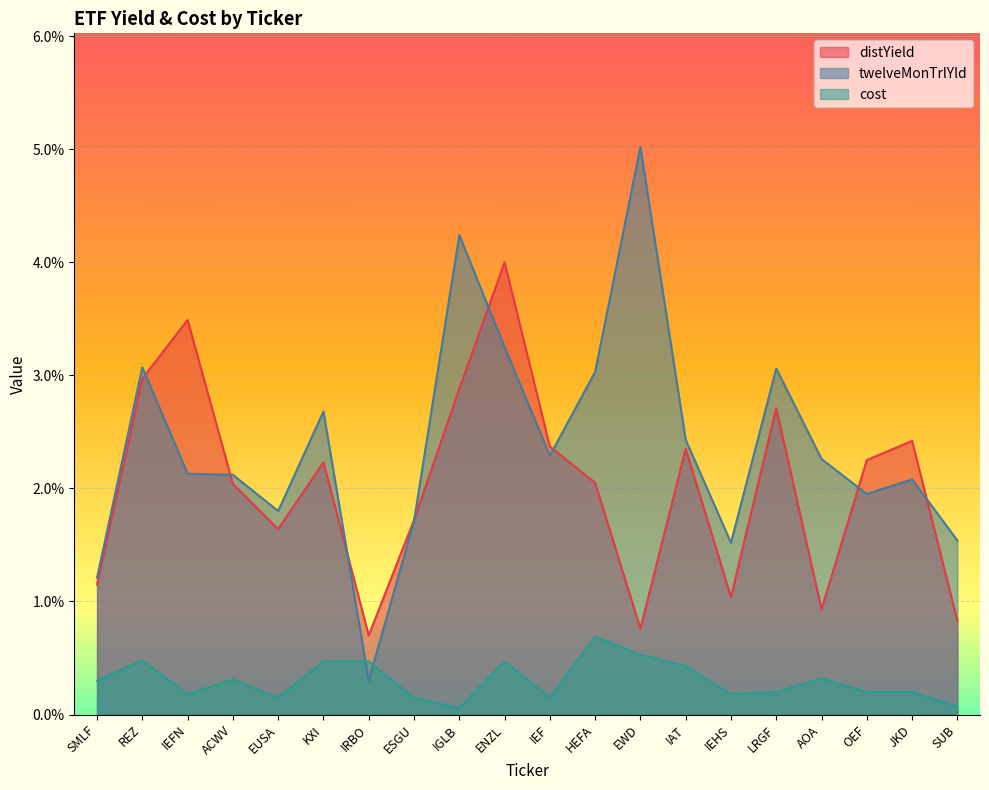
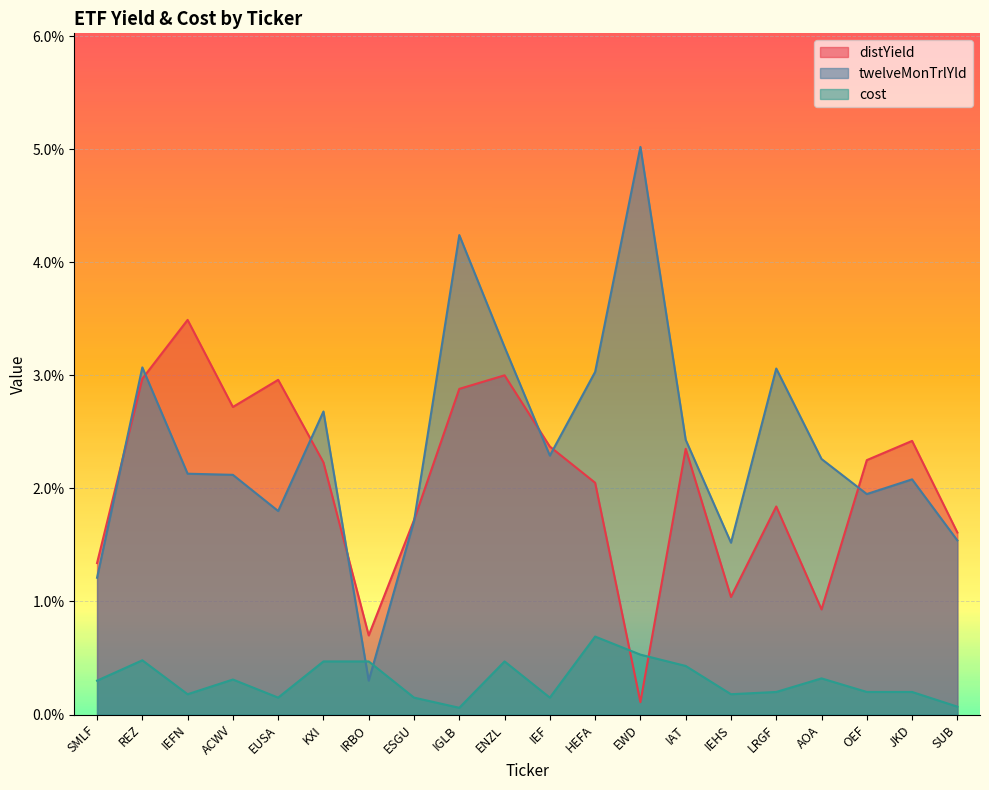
distYield, SMLF: 1.15% -> 1.34%
distYield, ACWV: 2.04% -> 2.72%
distYield, EUSA: 1.64% -> 2.96%
distYield, ENZL: 4.00% -> 3.00%
distYield, EWD: 0.76% -> 0.11%
distYield, LRGF: 2.71% -> 1.84%
distYield, SUB: 0.83% -> 1.61%
